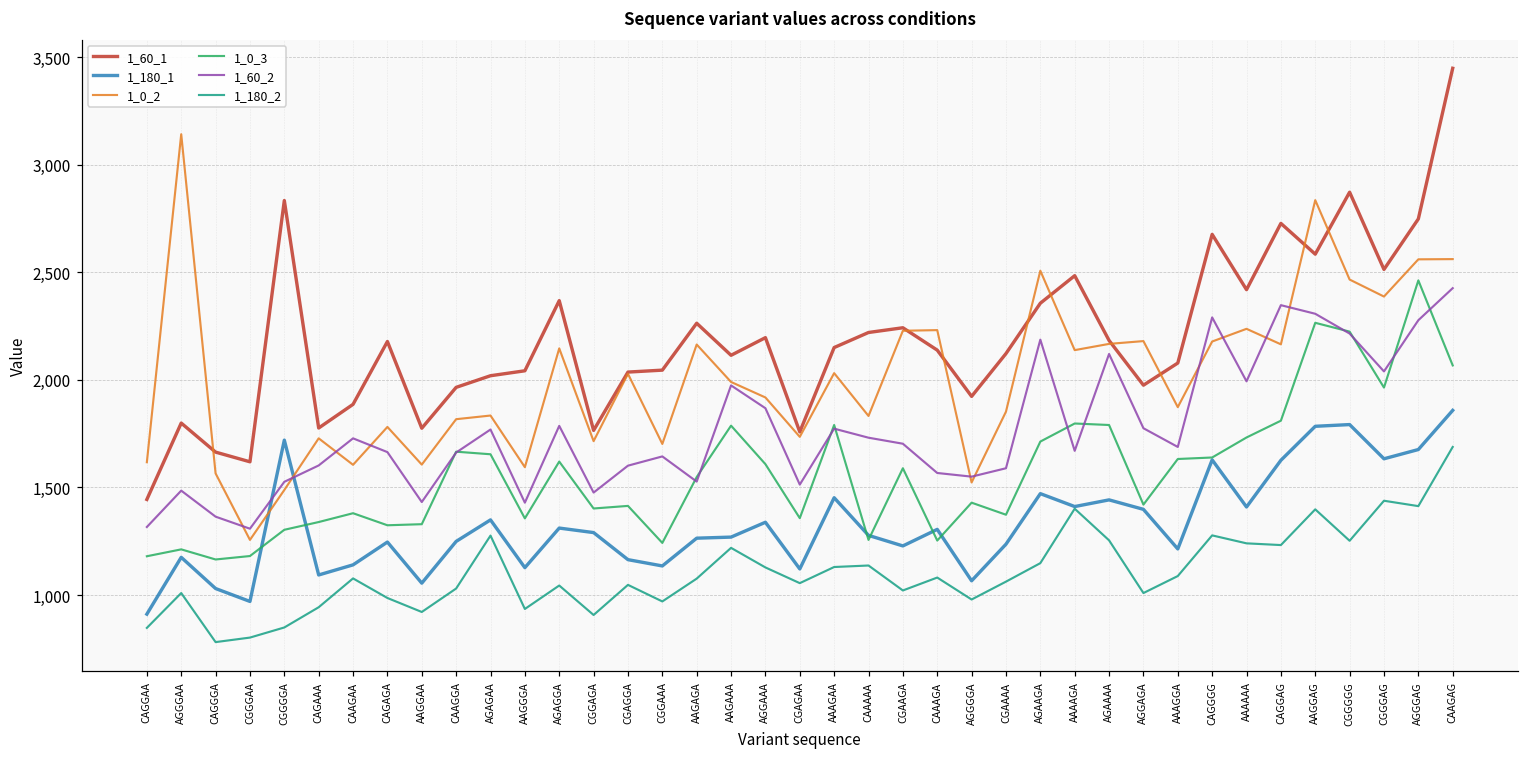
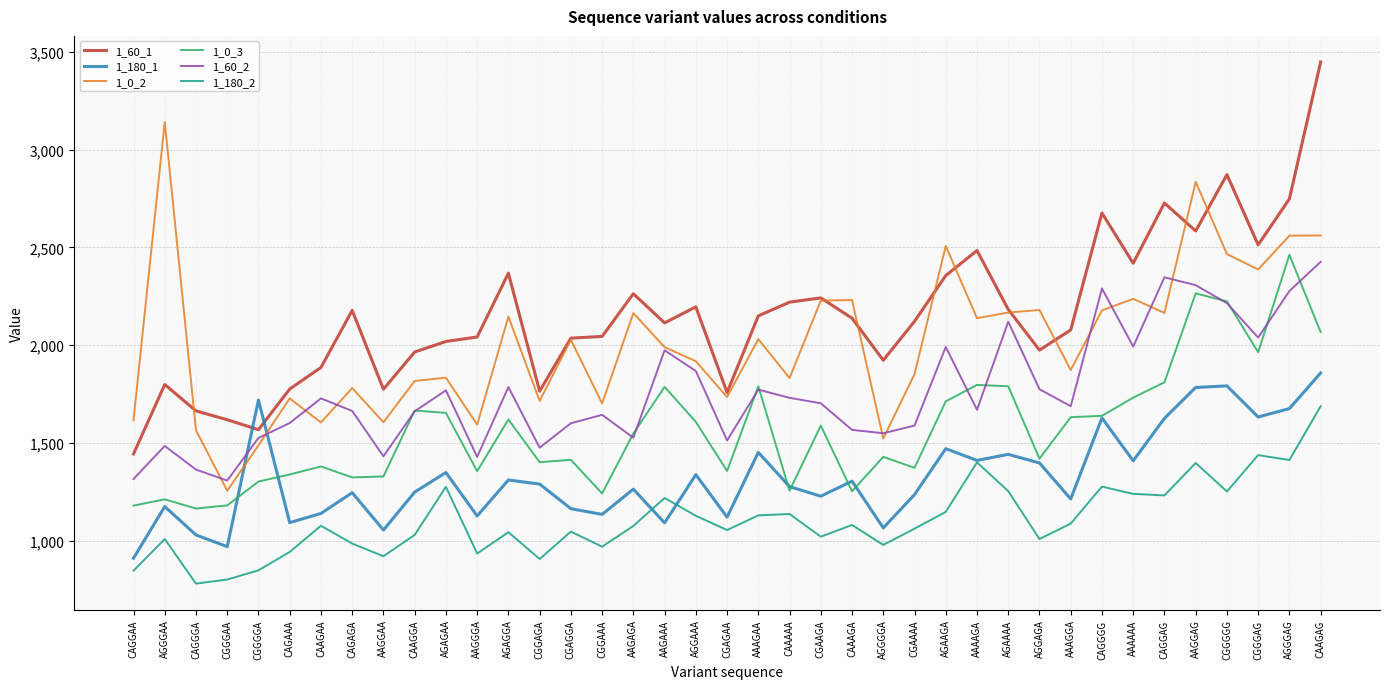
1_60_1, CGGGGA: 2,830 -> 1,570
1_180_1, AAGAAA: 1,270 -> 1,090
1_60_2, AGAAGA: 2,190 -> 1,990
